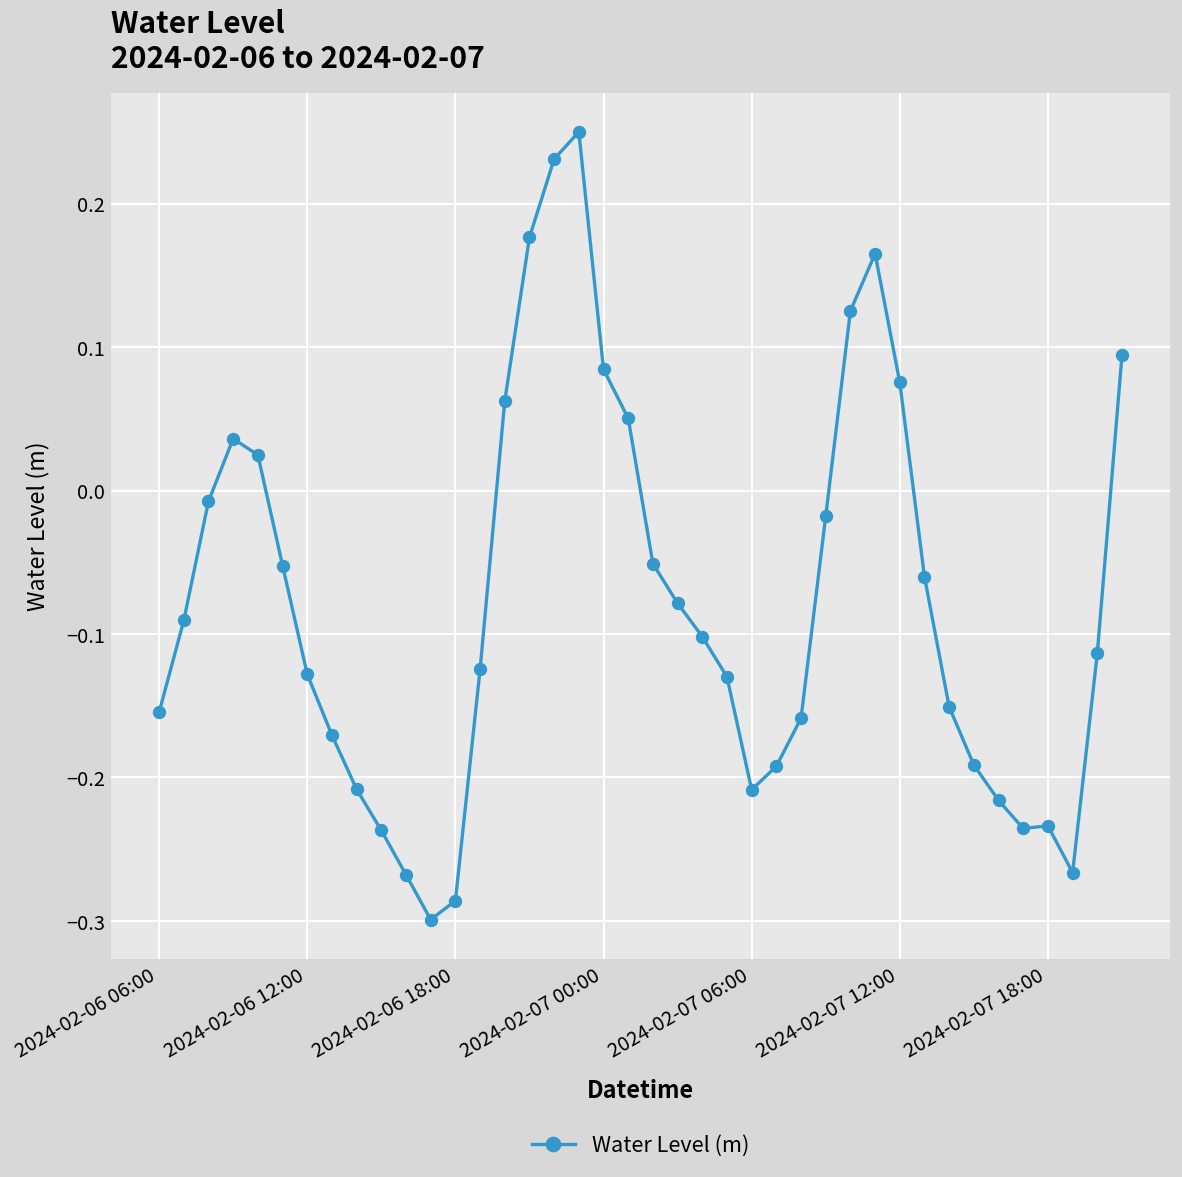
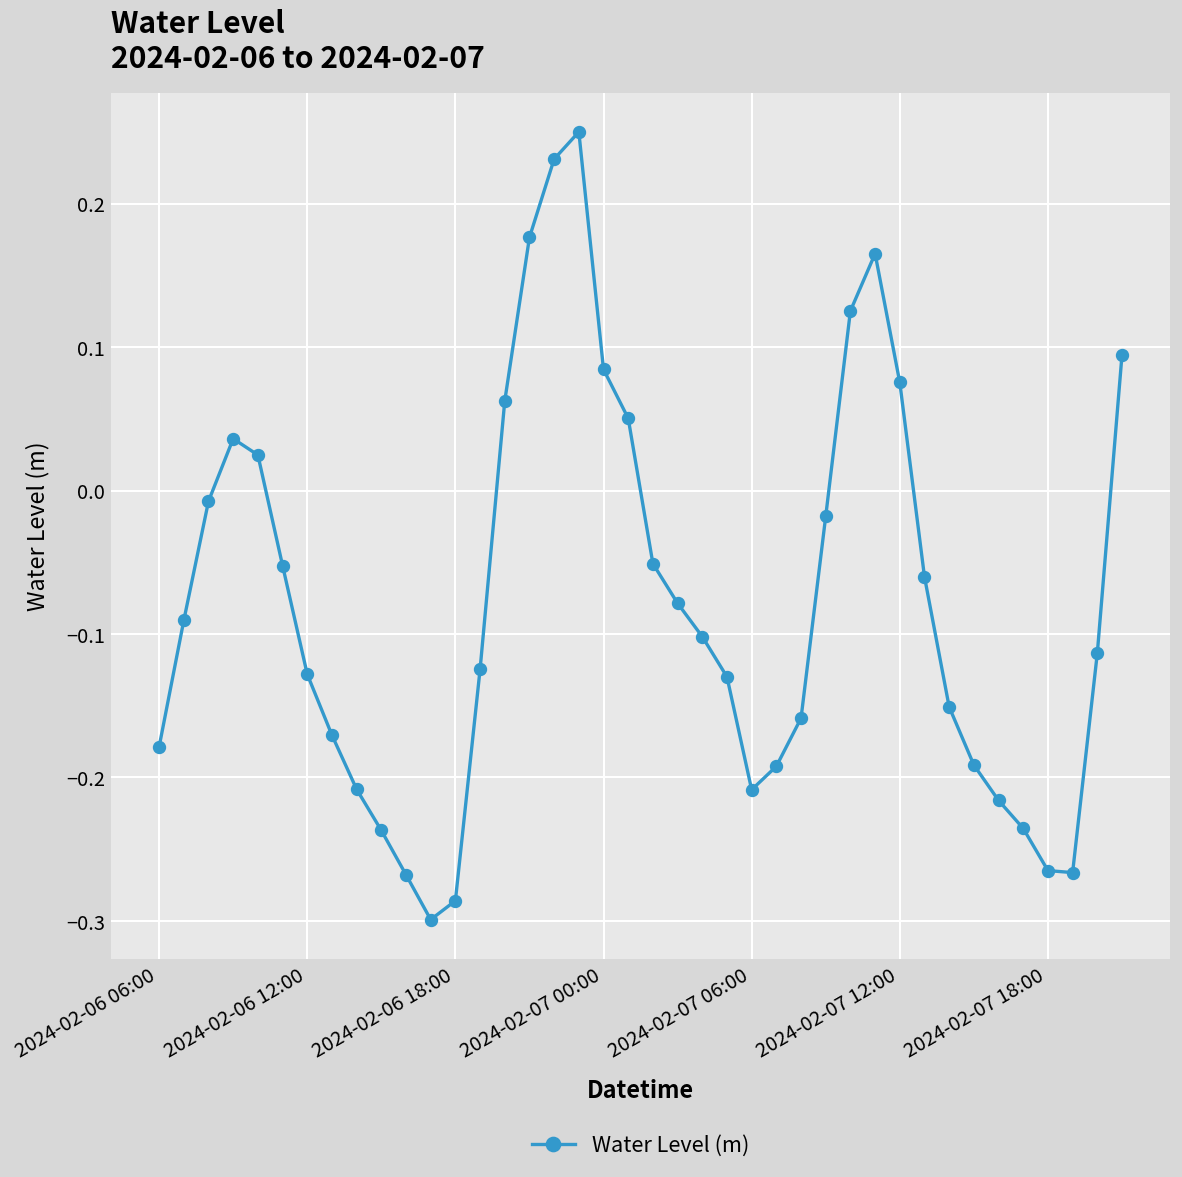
2024-02-06 06:00: -0.155 -> -0.179
2024-02-07 18:00: -0.234 -> -0.265
